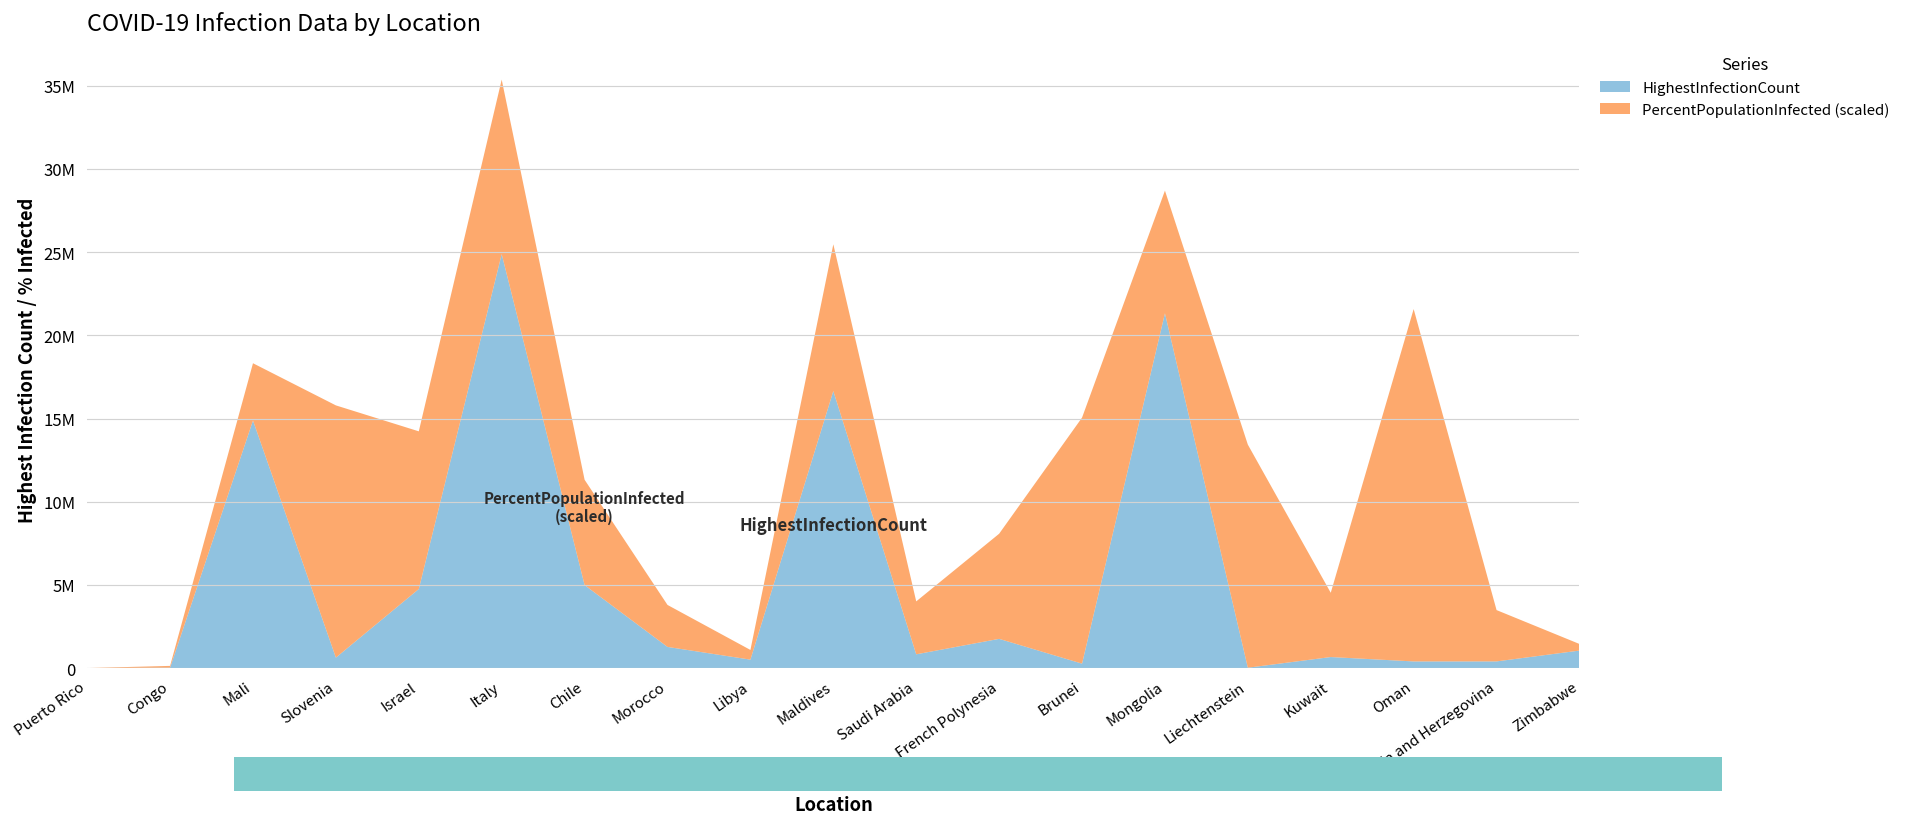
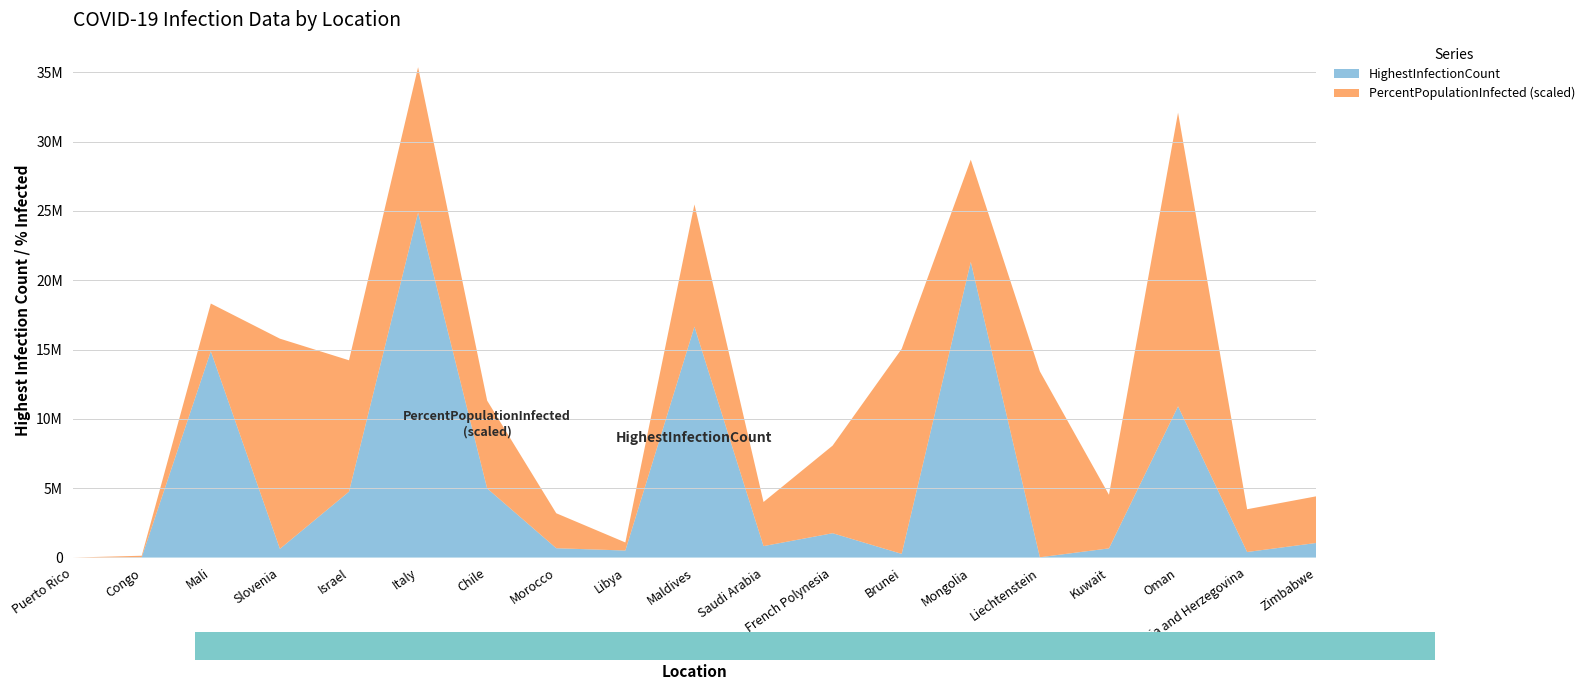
HighestInfectionCount, Morocco: 1300000 -> 700000
HighestInfectionCount, Oman: 400000 -> 10900000
PercentPopulationInfected (scaled), Zimbabwe: 400000 -> 3400000
